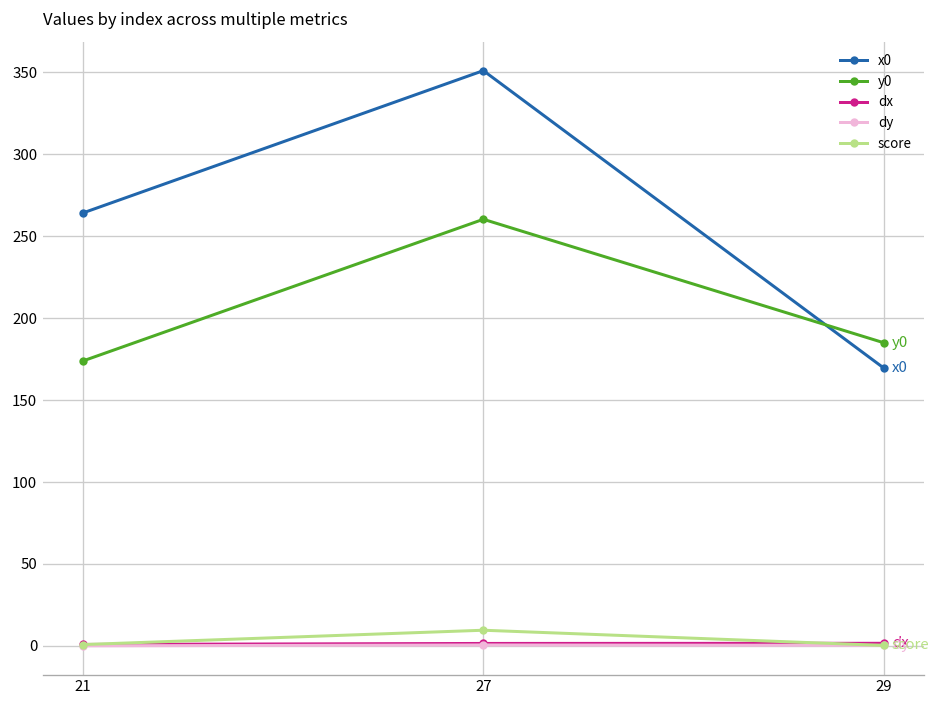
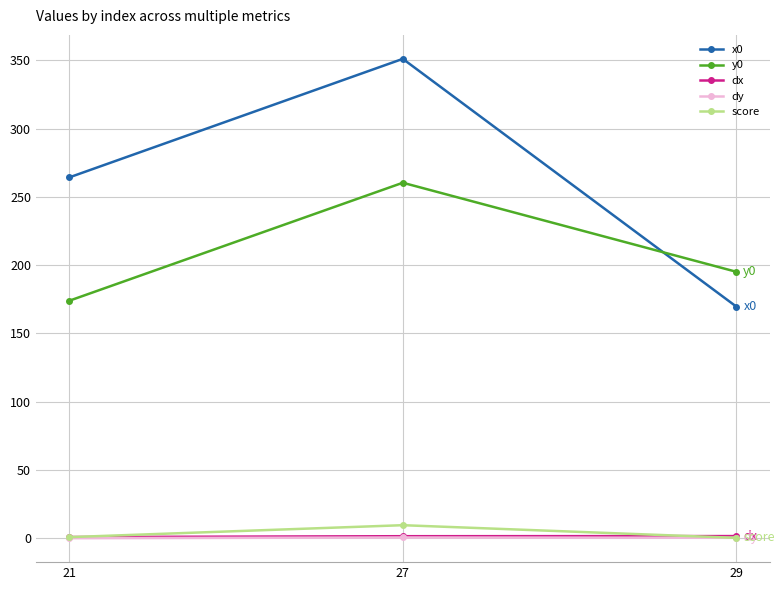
y0, 29: 185 -> 195
